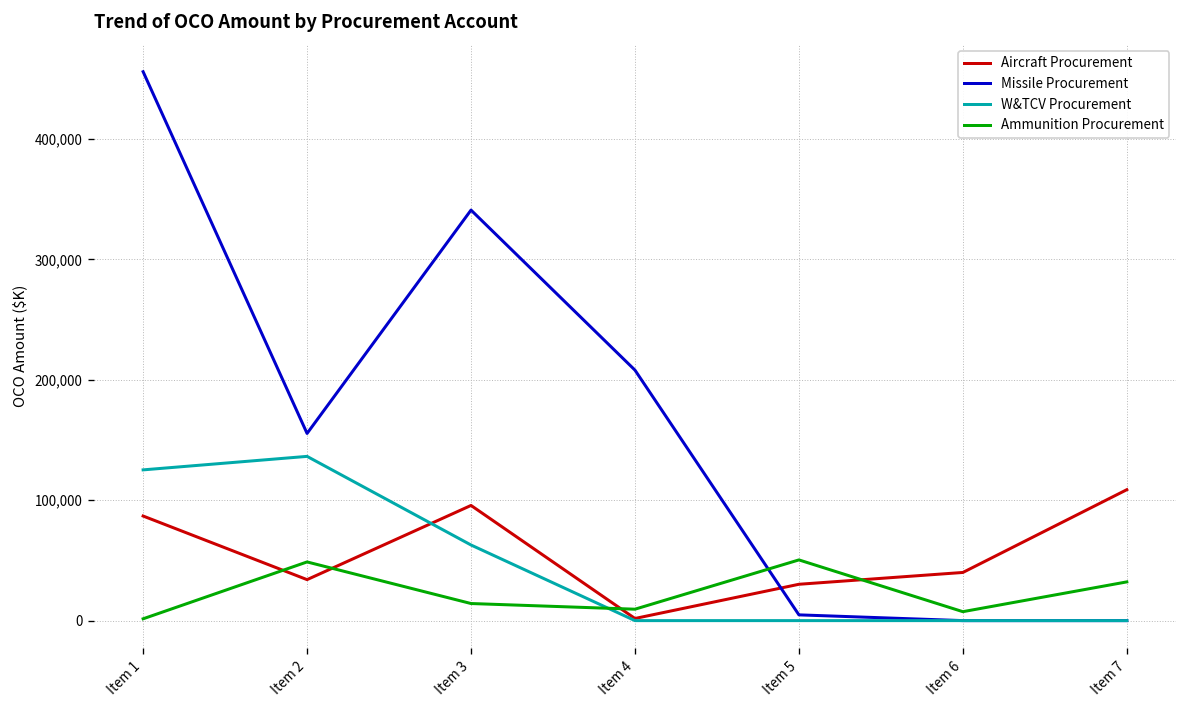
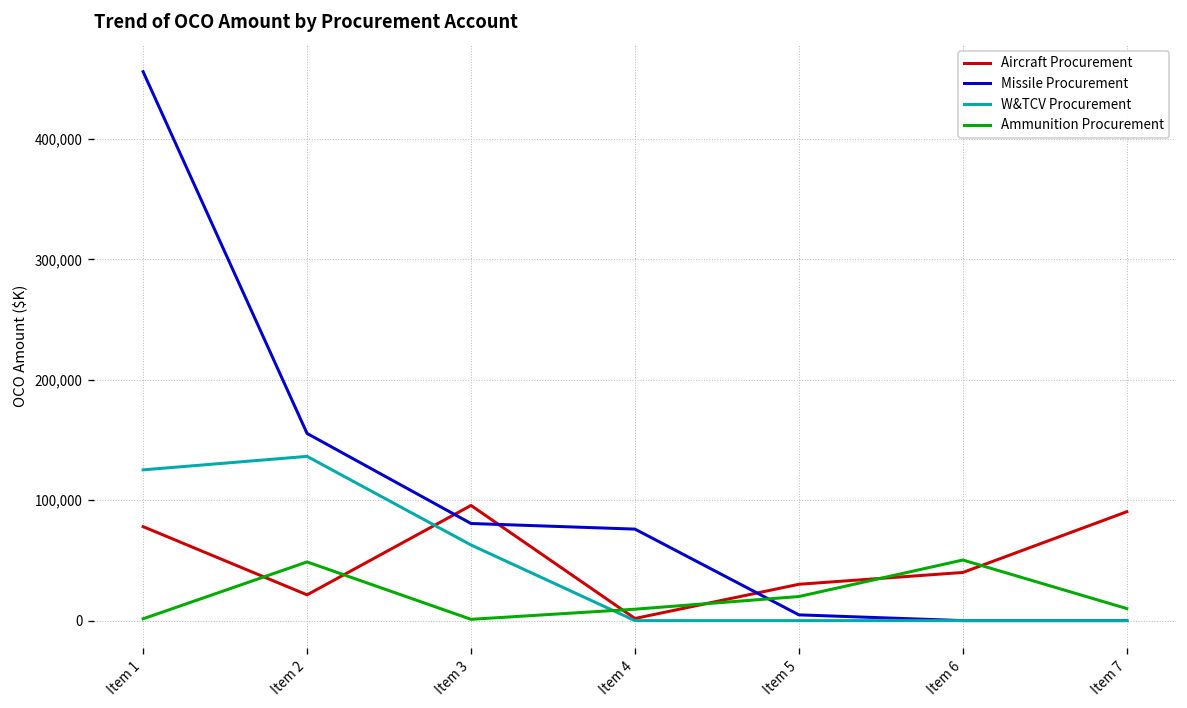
Aircraft Procurement, Item 1: 87,000 -> 78,000
Aircraft Procurement, Item 2: 34,000 -> 21,000
Missile Procurement, Item 3: 341,000 -> 81,000
Ammunition Procurement, Item 3: 14,000 -> 1,000
Missile Procurement, Item 4: 208,000 -> 76,000
Ammunition Procurement, Item 5: 50,000 -> 20,000
Ammunition Procurement, Item 6: 7,000 -> 50,000
Aircraft Procurement, Item 7: 109,000 -> 90,000
Ammunition Procurement, Item 7: 32,000 -> 10,000
